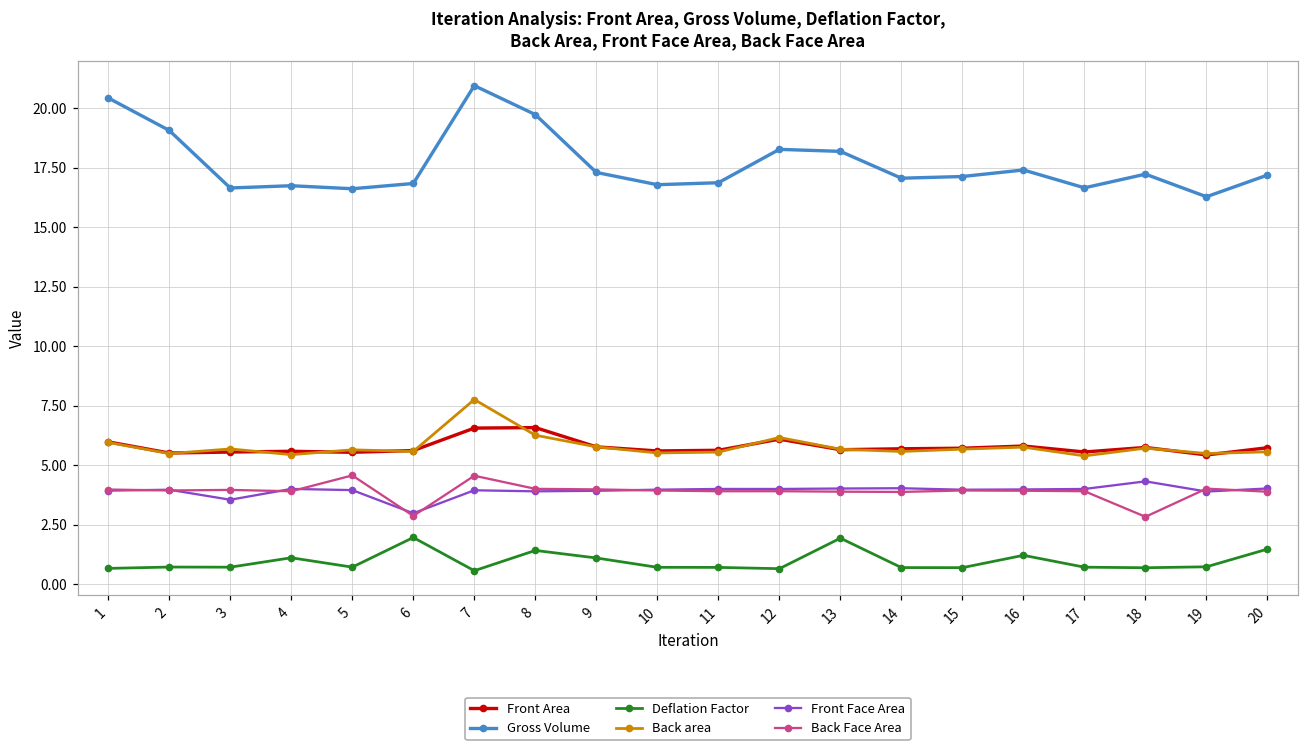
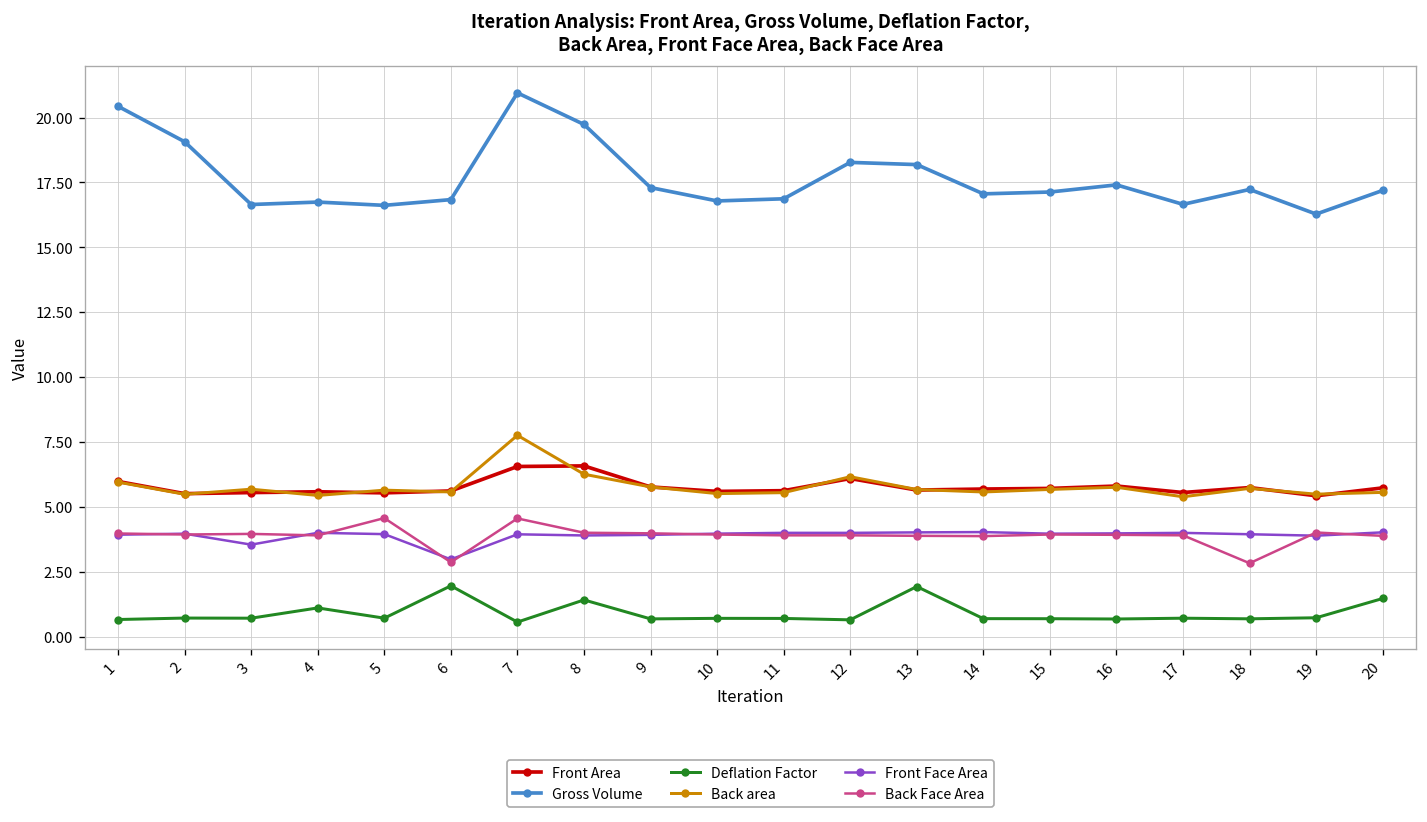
Deflation Factor, 9: 1.1 -> 0.7
Deflation Factor, 16: 1.2 -> 0.7
Front Face Area, 18: 4.3 -> 3.9
